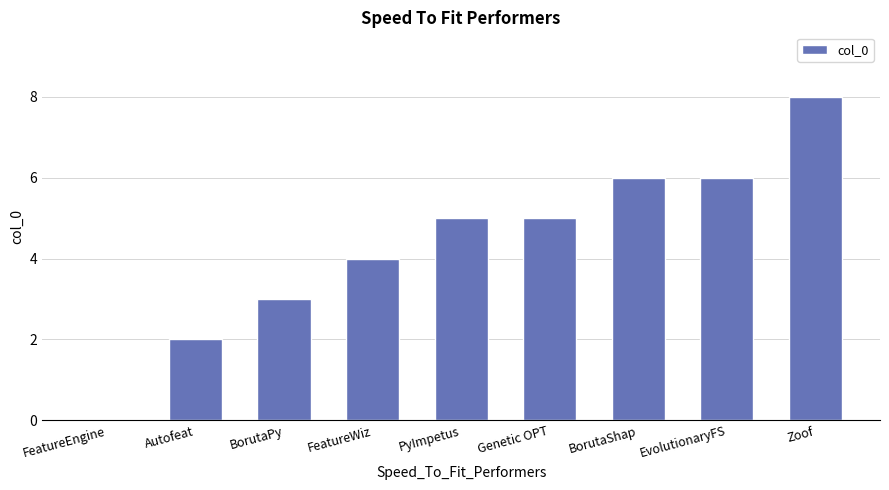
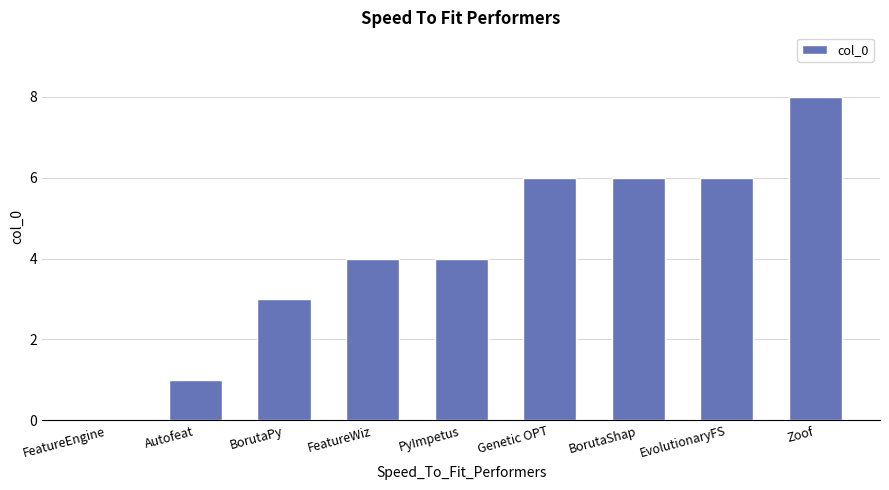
Autofeat: 2 -> 1
PyImpetus: 5 -> 4
Genetic OPT: 5 -> 6
